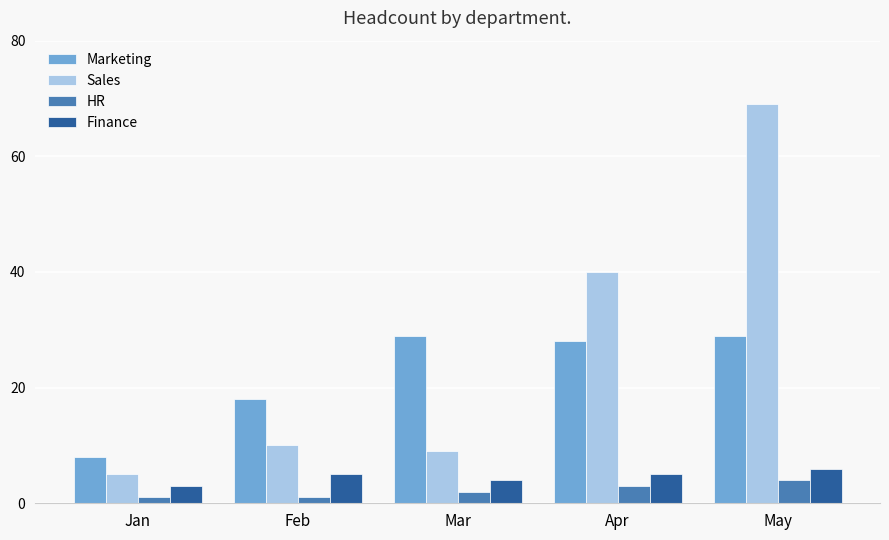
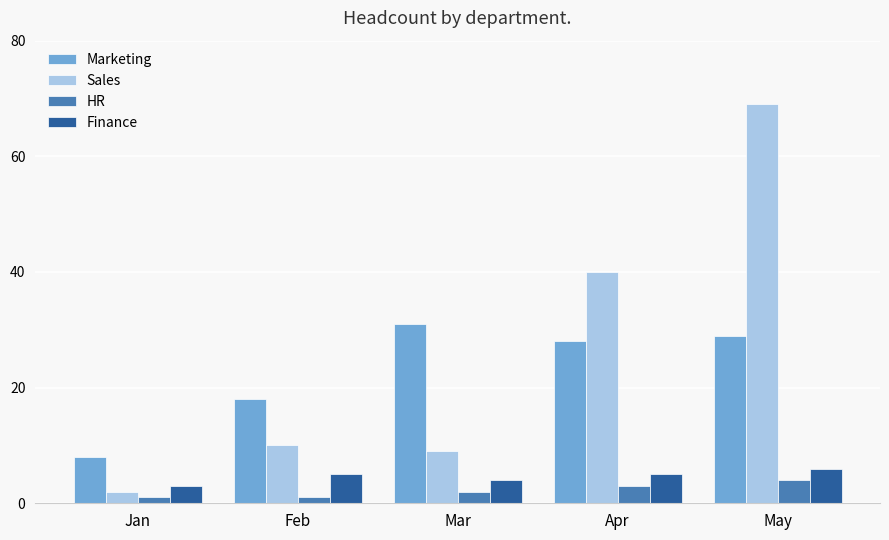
Sales, Jan: 5 -> 2
Marketing, Mar: 29 -> 31
